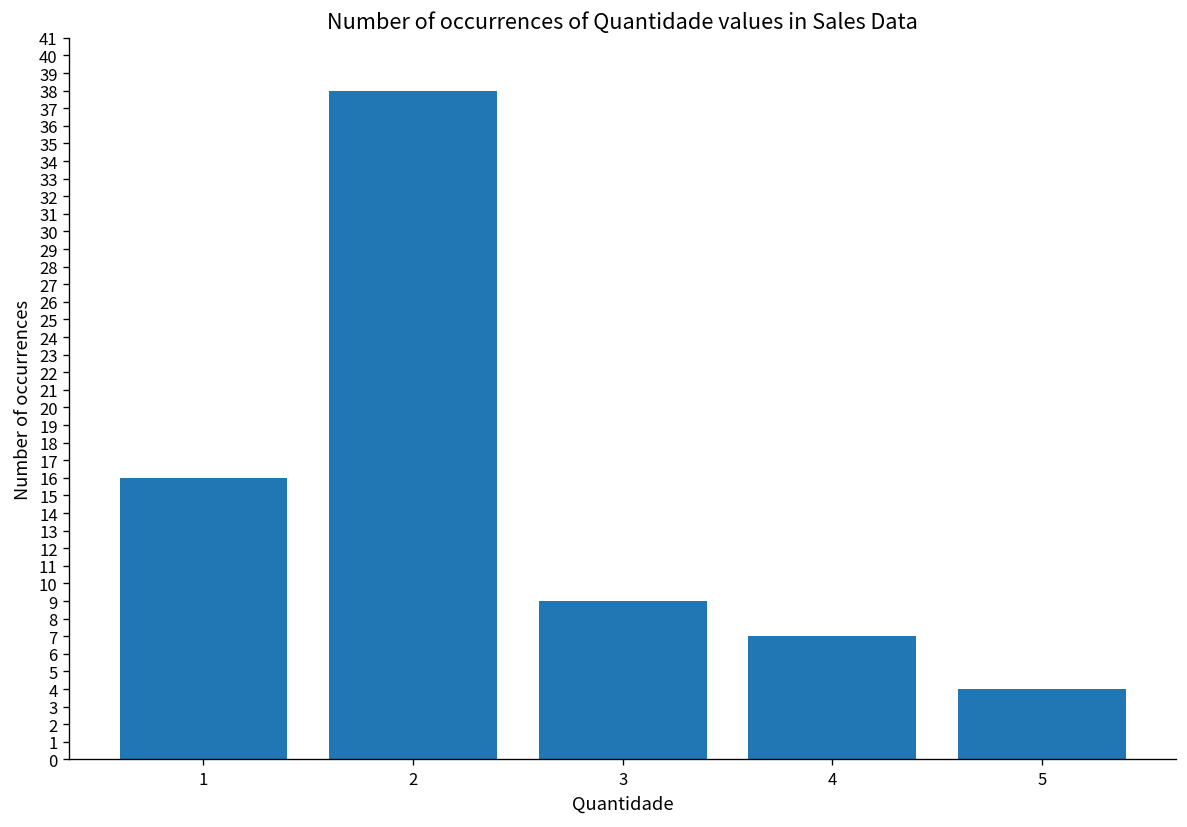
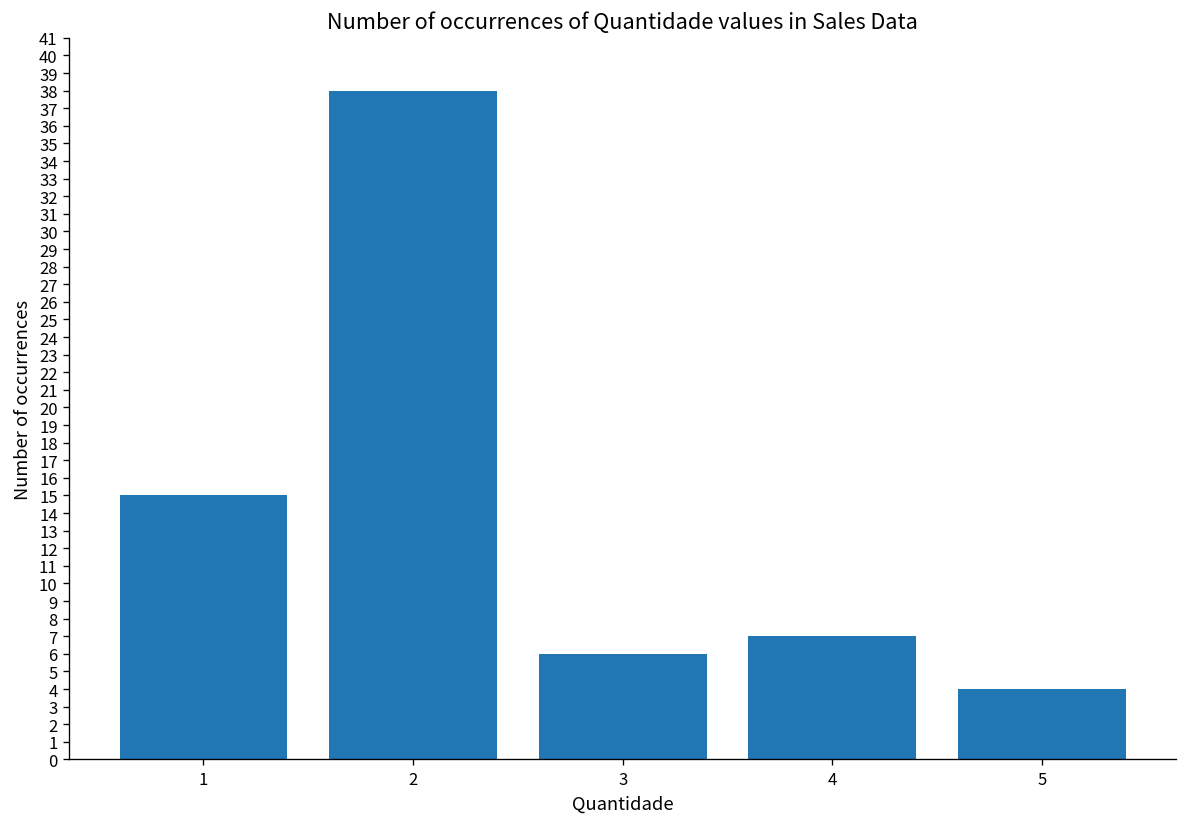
1: 16 -> 15
3: 9 -> 6
